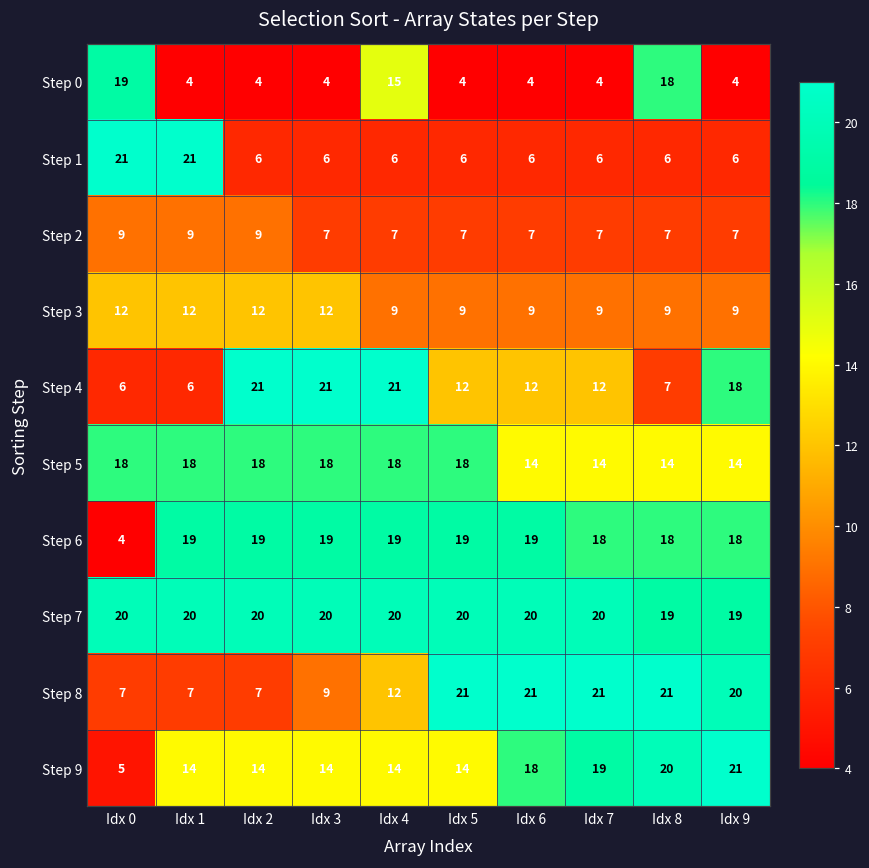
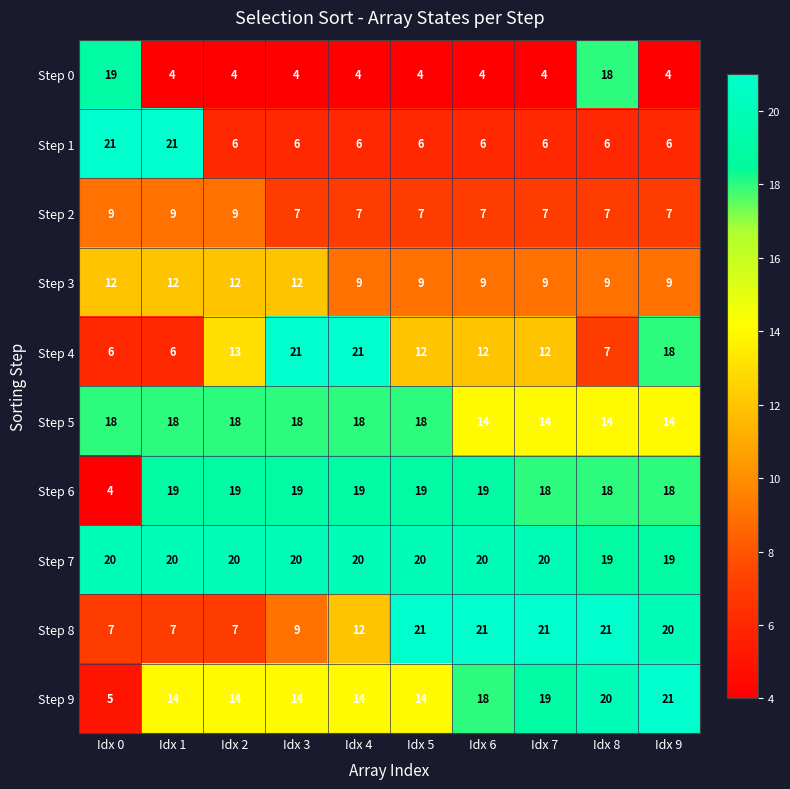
Step 0, Idx 4: 15 -> 4
Step 4, Idx 2: 21 -> 13
